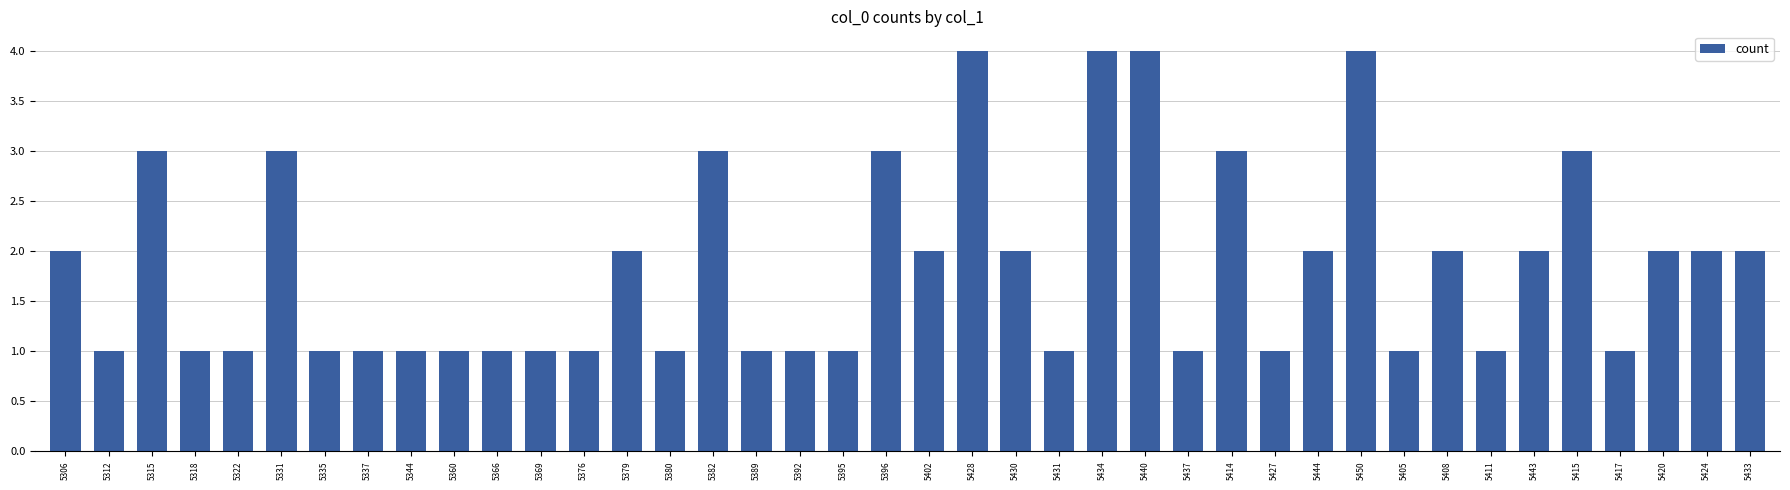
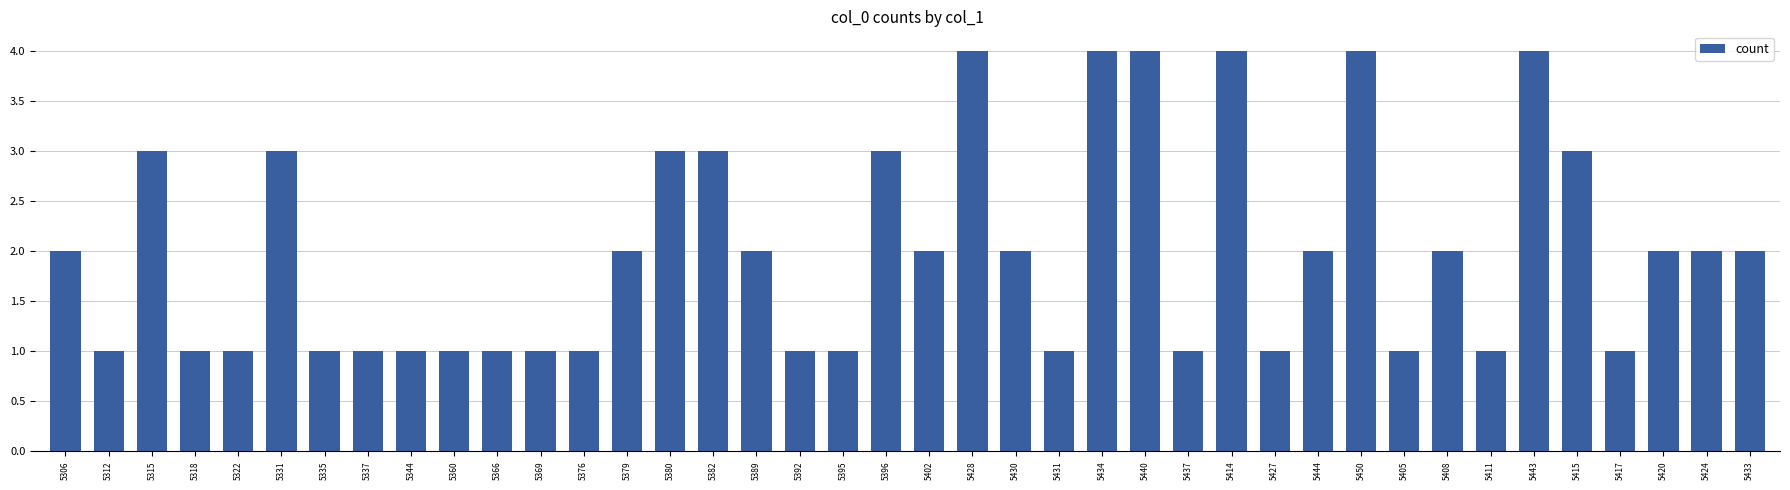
5380: 1 -> 3
5389: 1 -> 2
5414: 3 -> 4
5443: 2 -> 4
